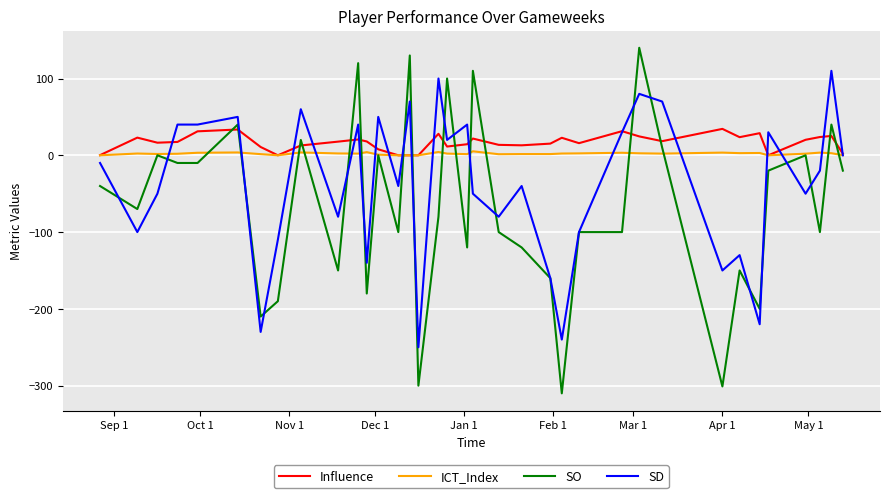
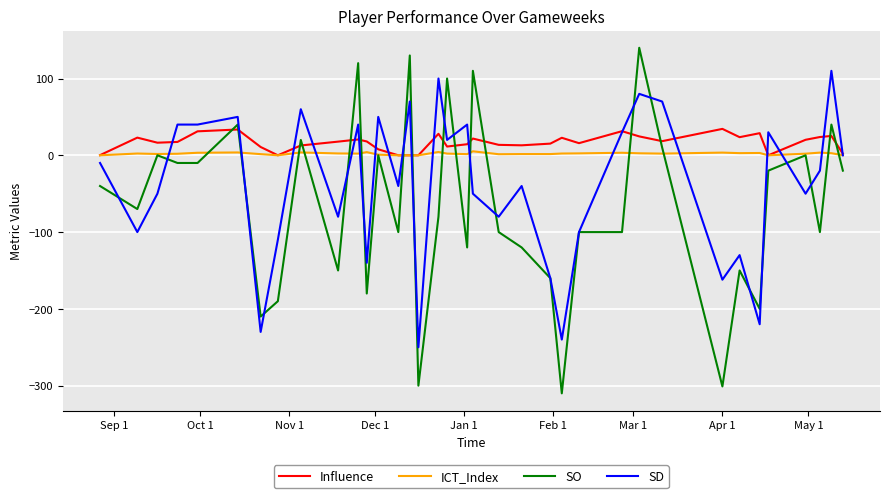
SD, Apr 1: -150 -> -160
